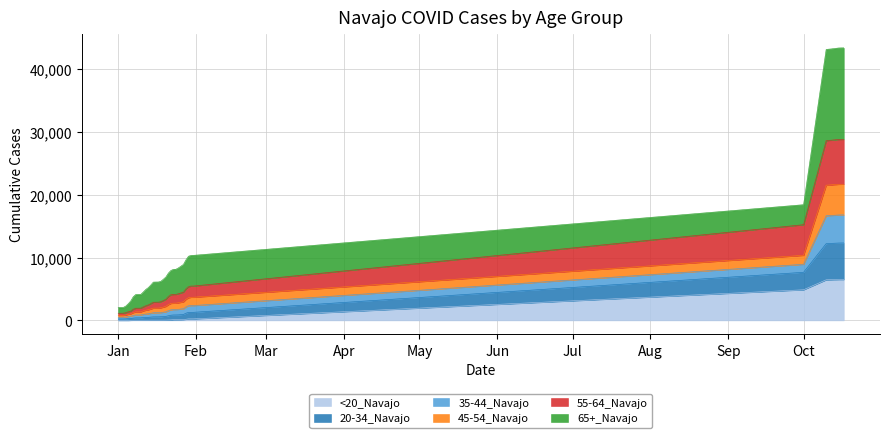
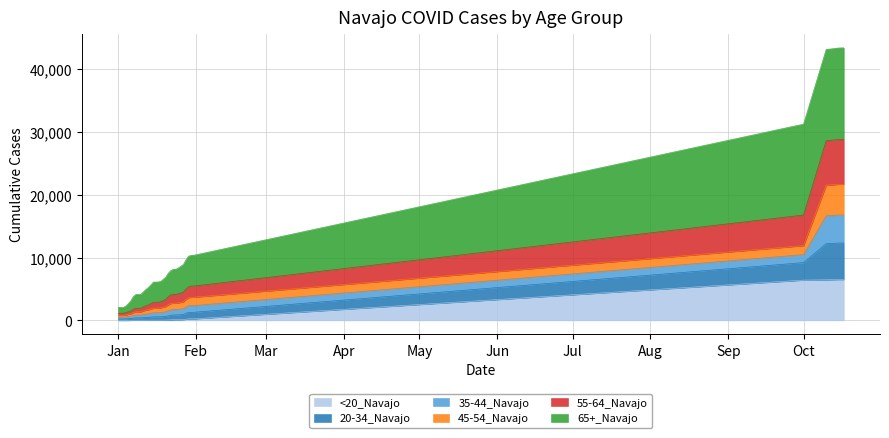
<20_Navajo, Oct: 5,000 -> 6,000
65+_Navajo, Oct: 3,000 -> 14,000
